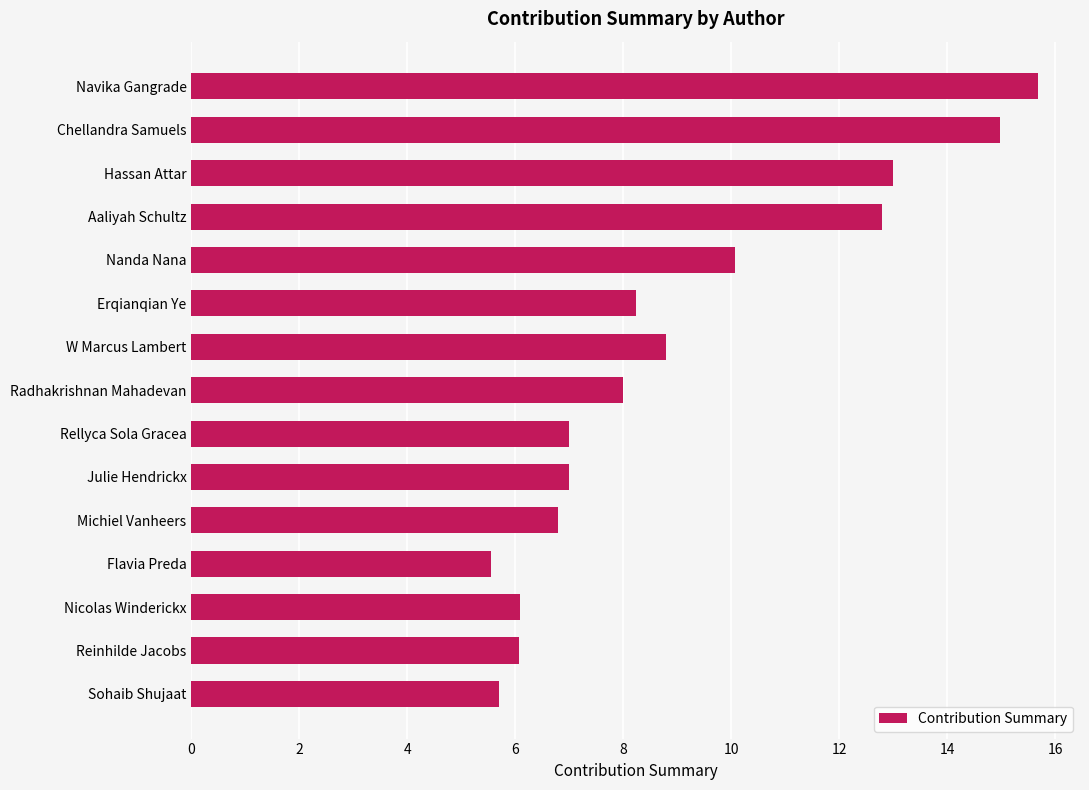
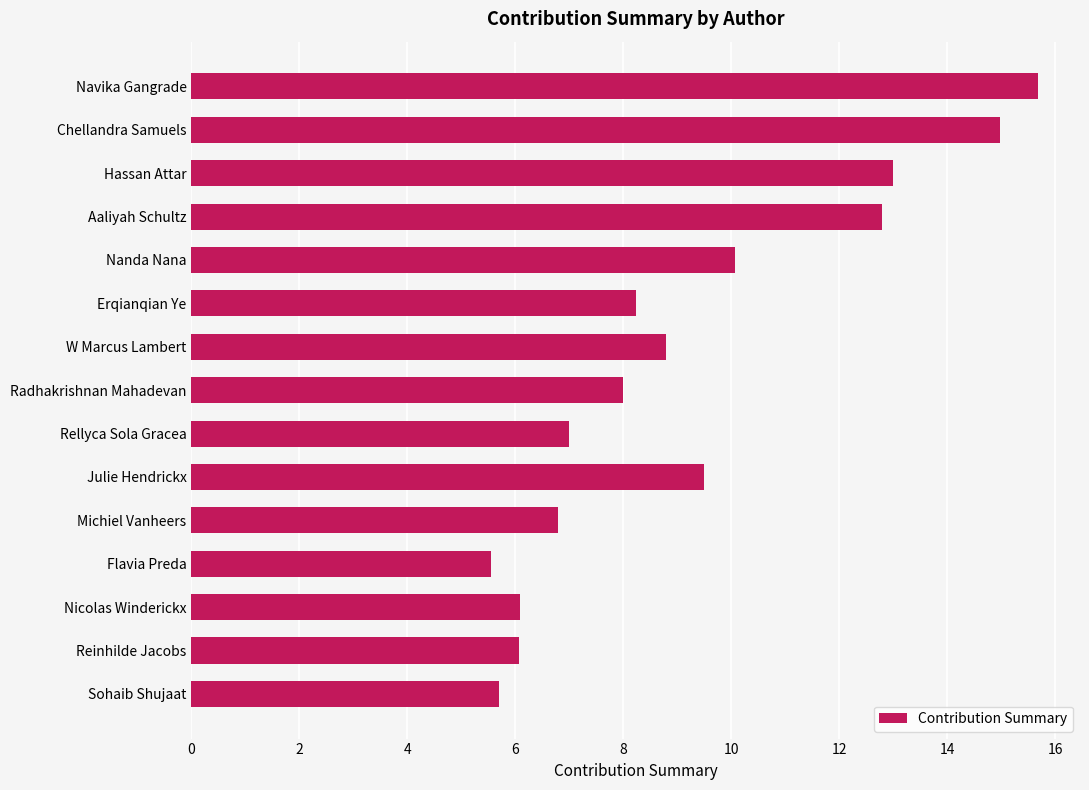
Julie Hendrickx: 7.0 -> 9.5
